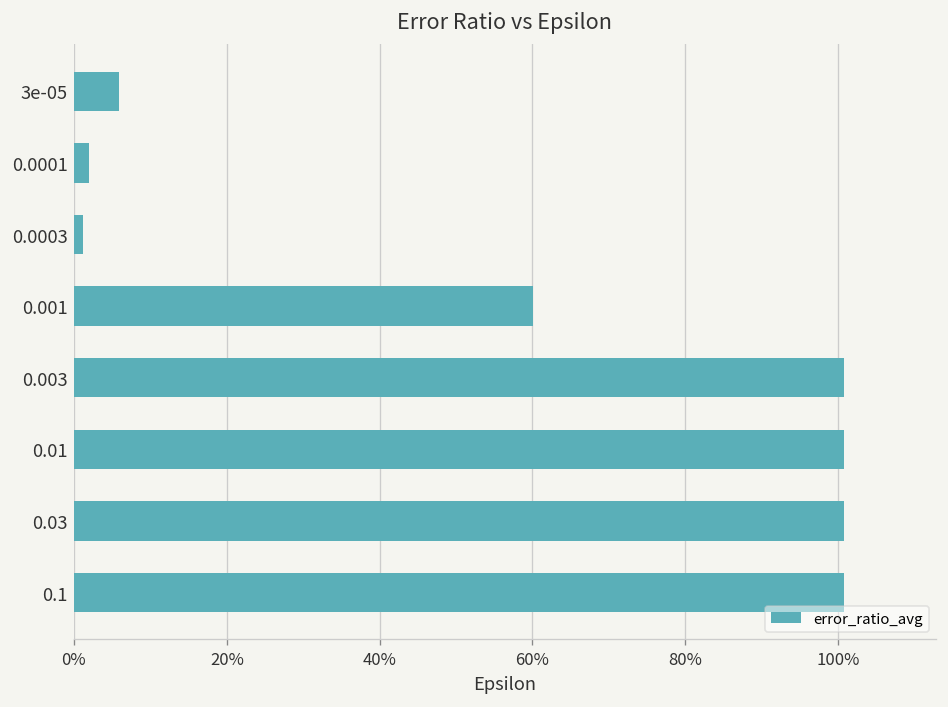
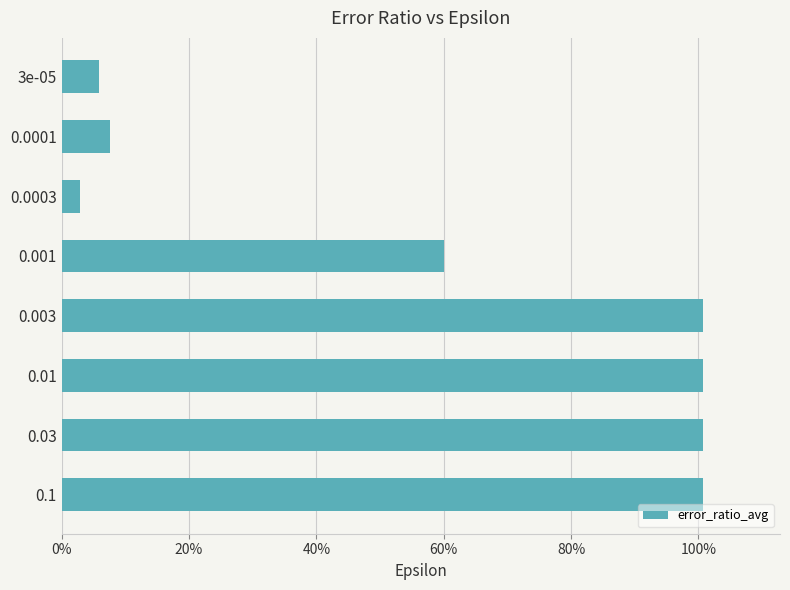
0.0001: 2% -> 8%
0.0003: 1% -> 3%
